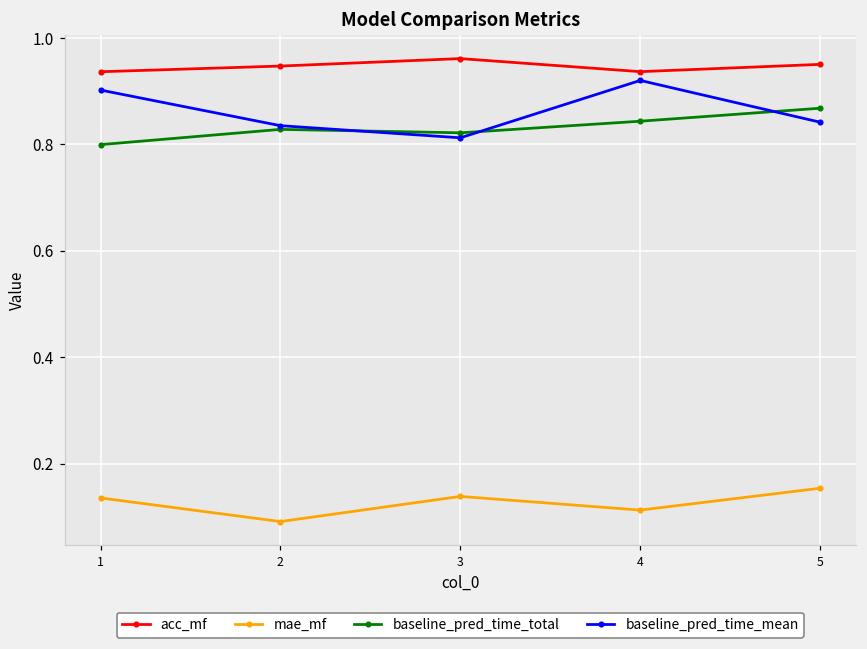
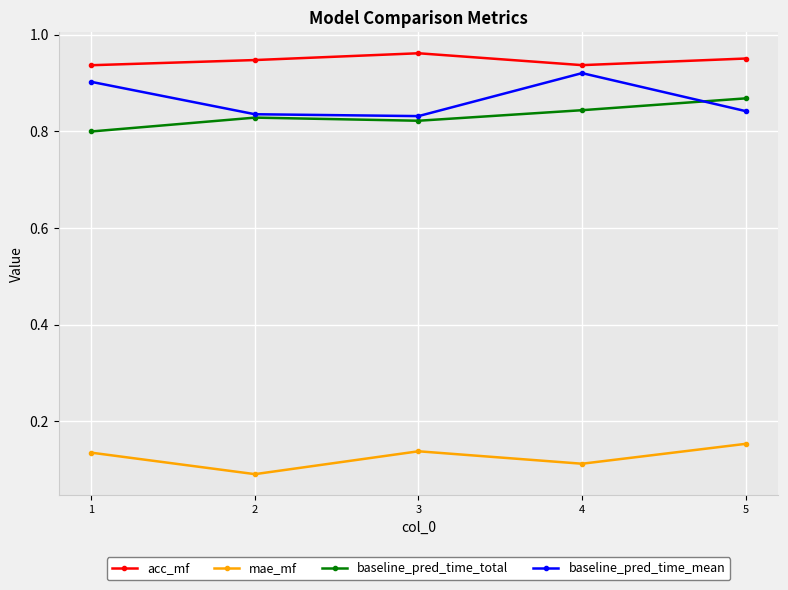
baseline_pred_time_mean, 3: 0.81 -> 0.83
